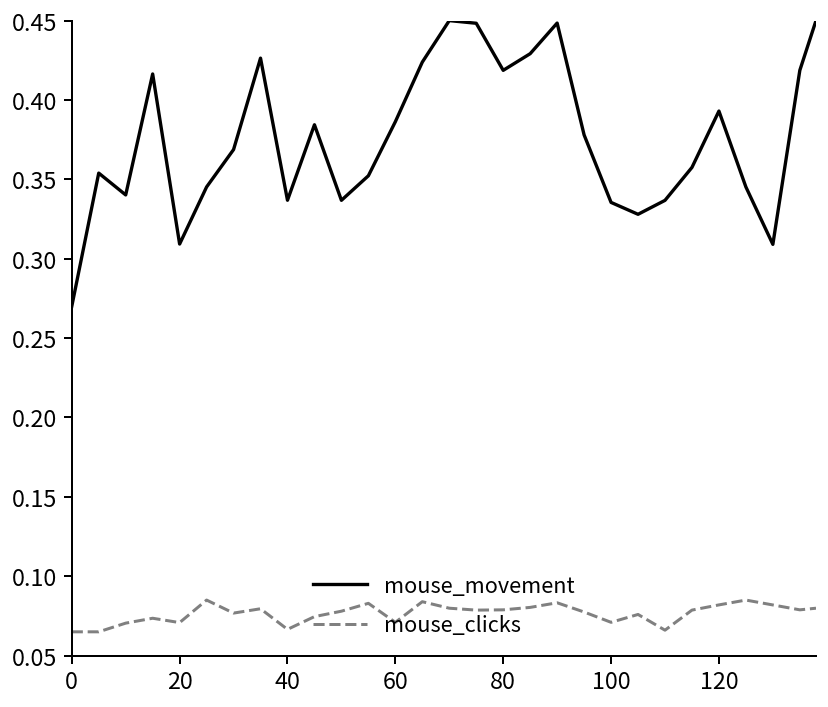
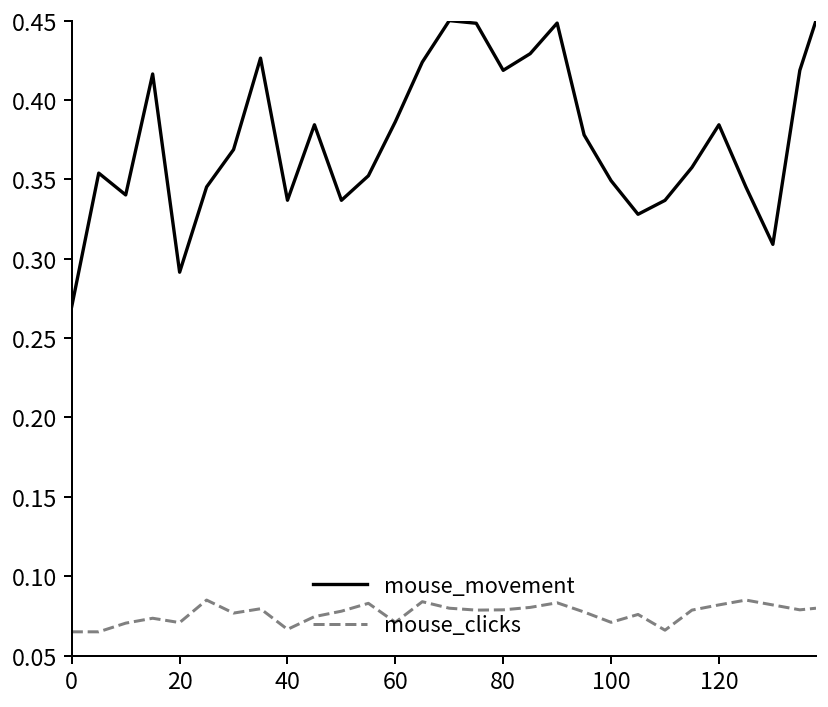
mouse_movement, 20: 0.309 -> 0.292
mouse_movement, 100: 0.335 -> 0.349
mouse_movement, 120: 0.393 -> 0.384
